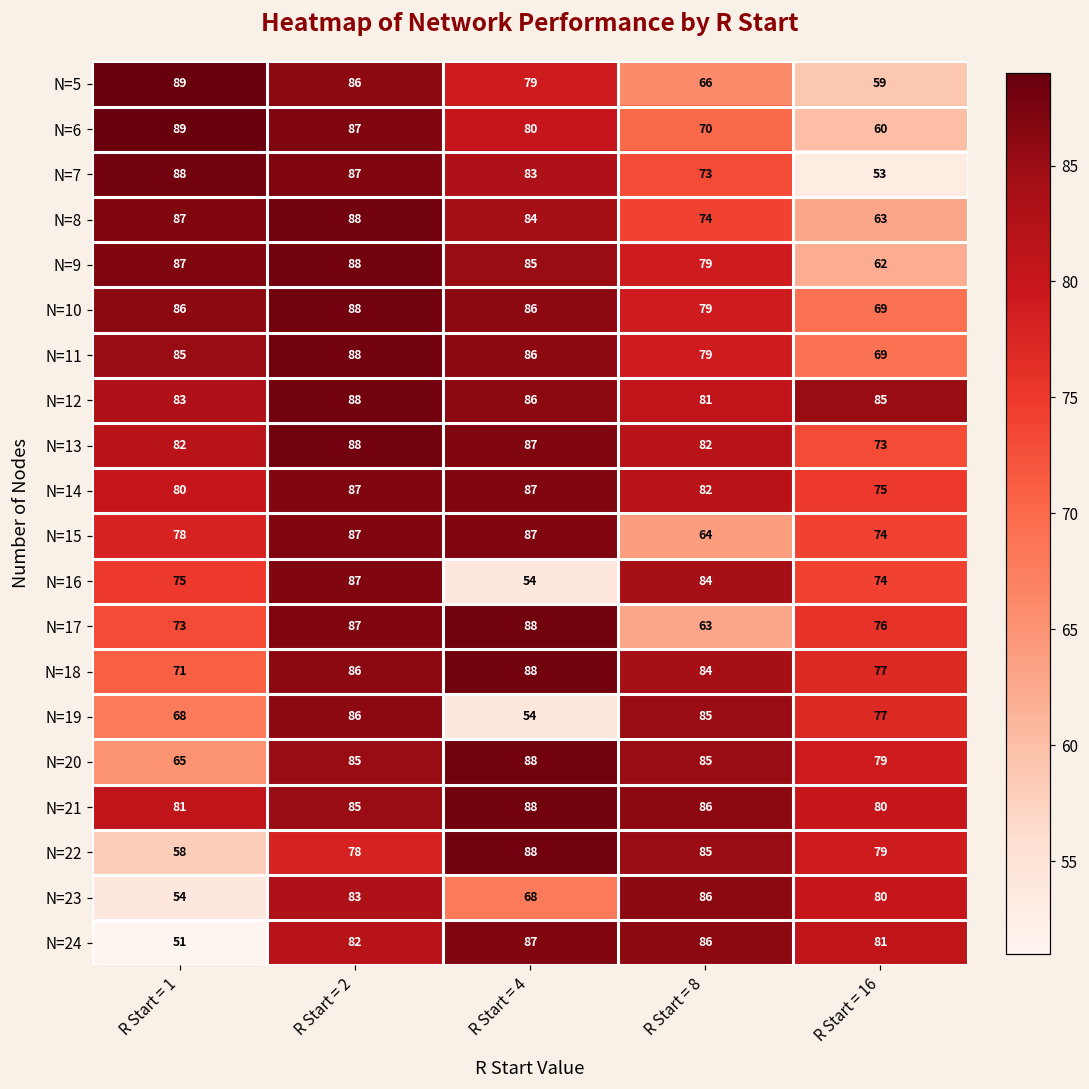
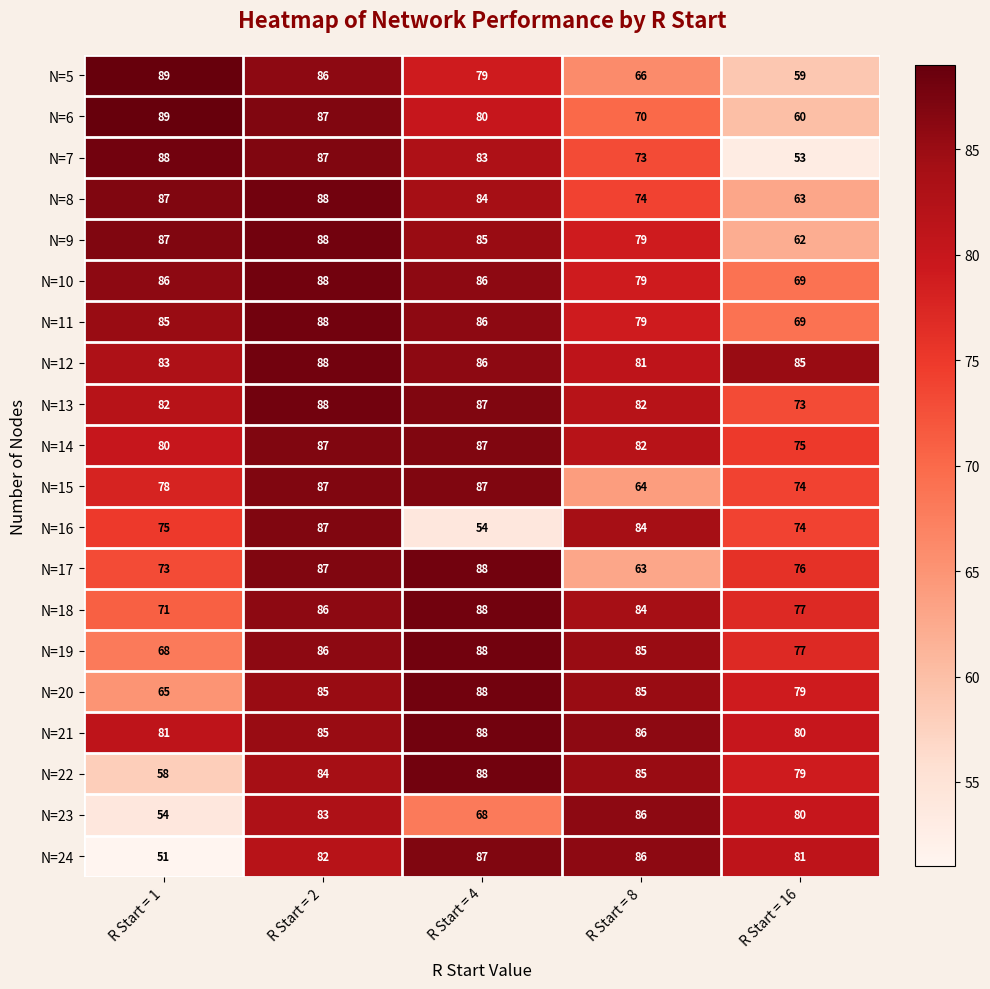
N=19, R Start = 4: 54 -> 88
N=22, R Start = 2: 78 -> 84
